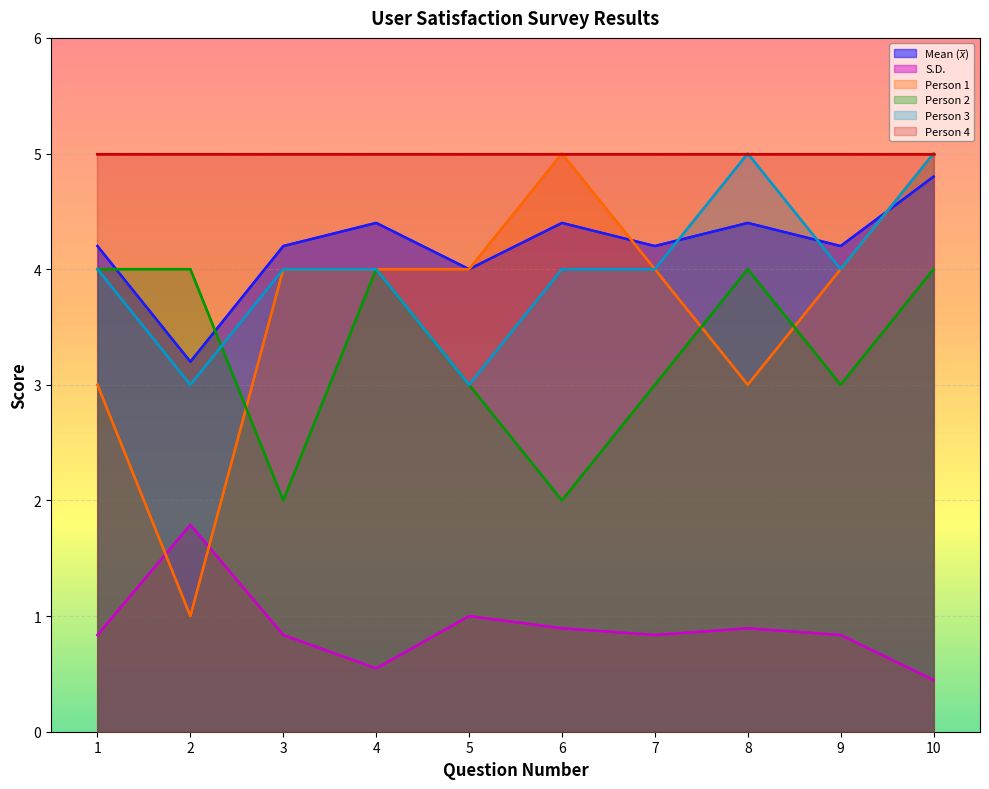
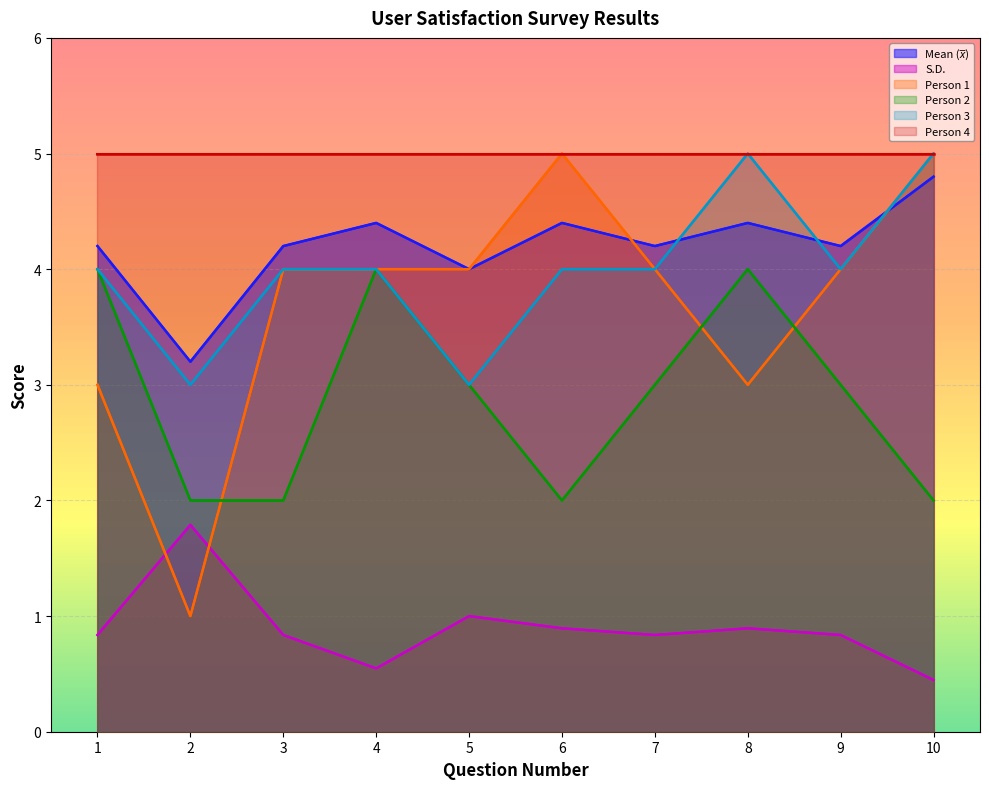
Person 2, 2: 4 -> 2
Person 2, 10: 4 -> 2
